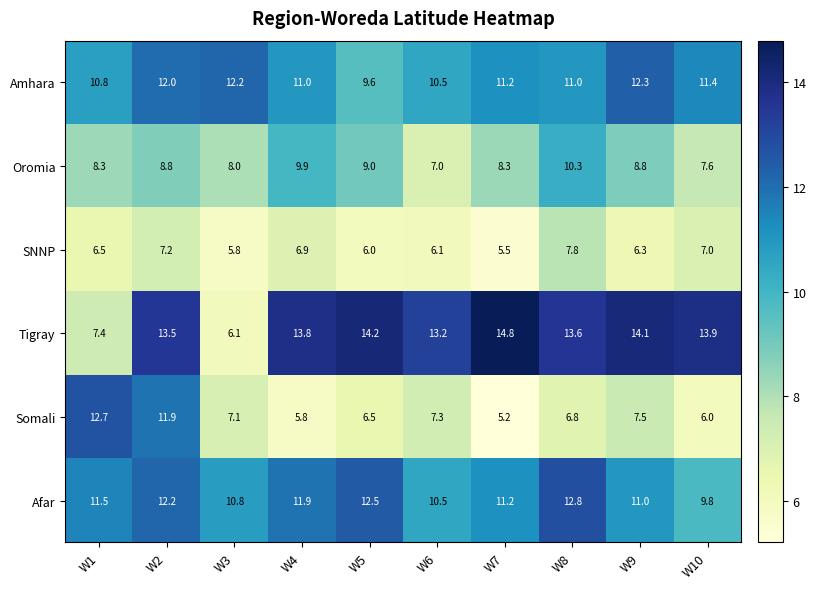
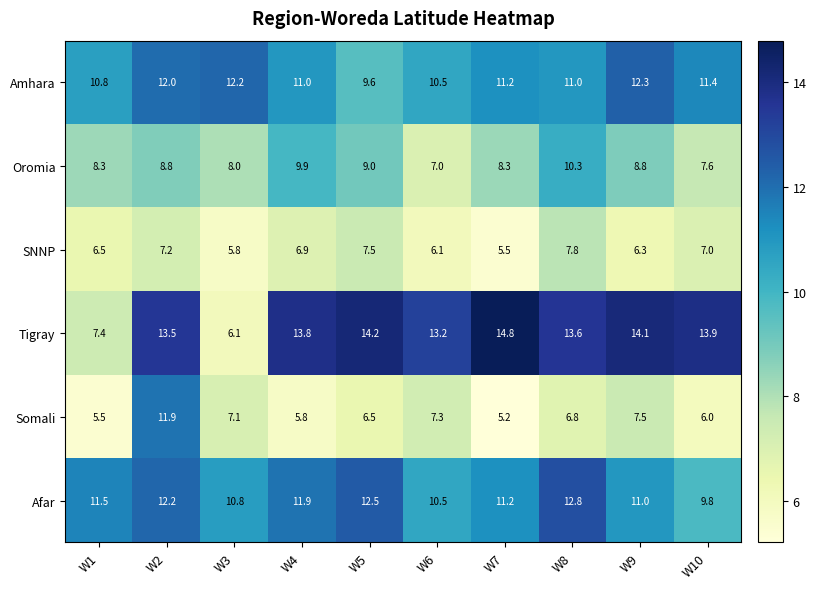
SNNP, W5: 6.0 -> 7.5
Somali, W1: 12.7 -> 5.5
